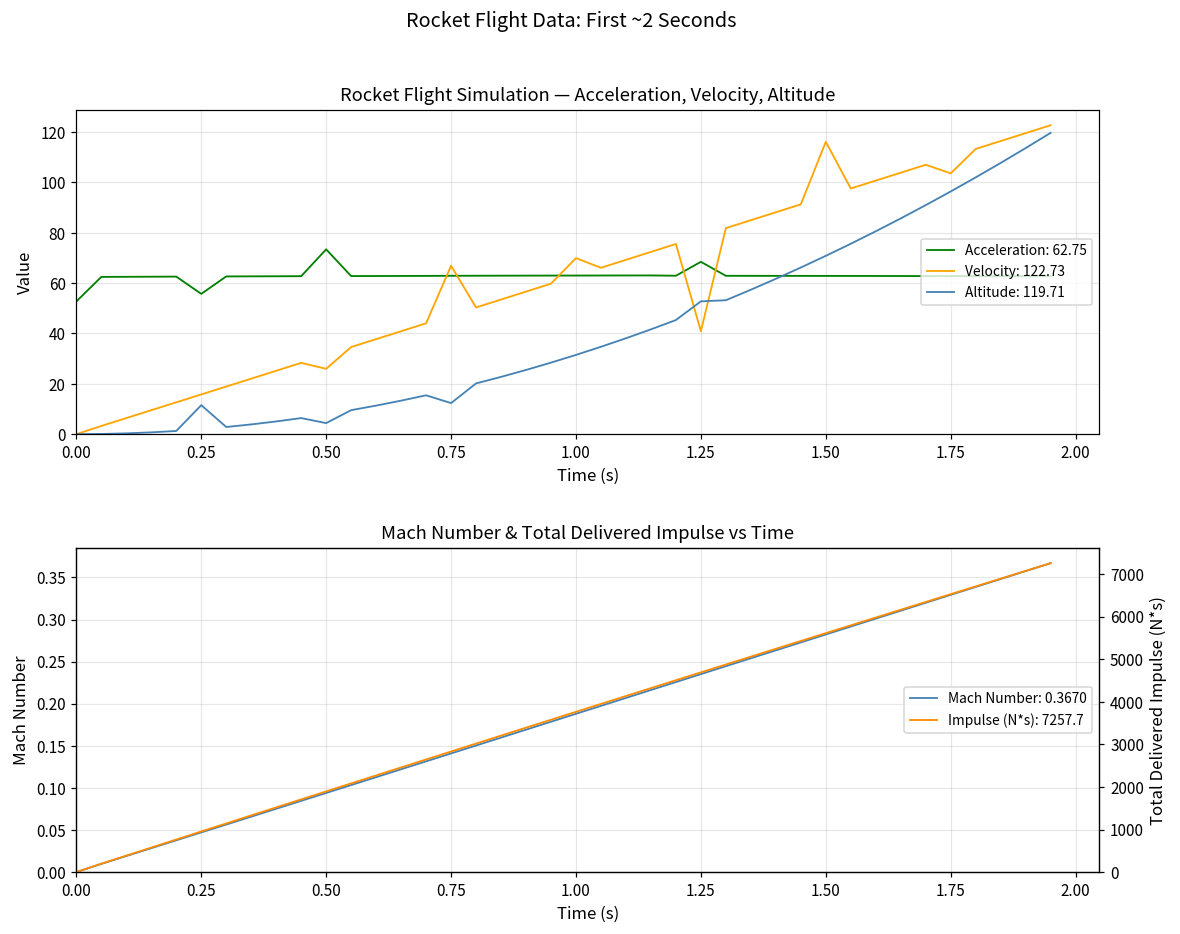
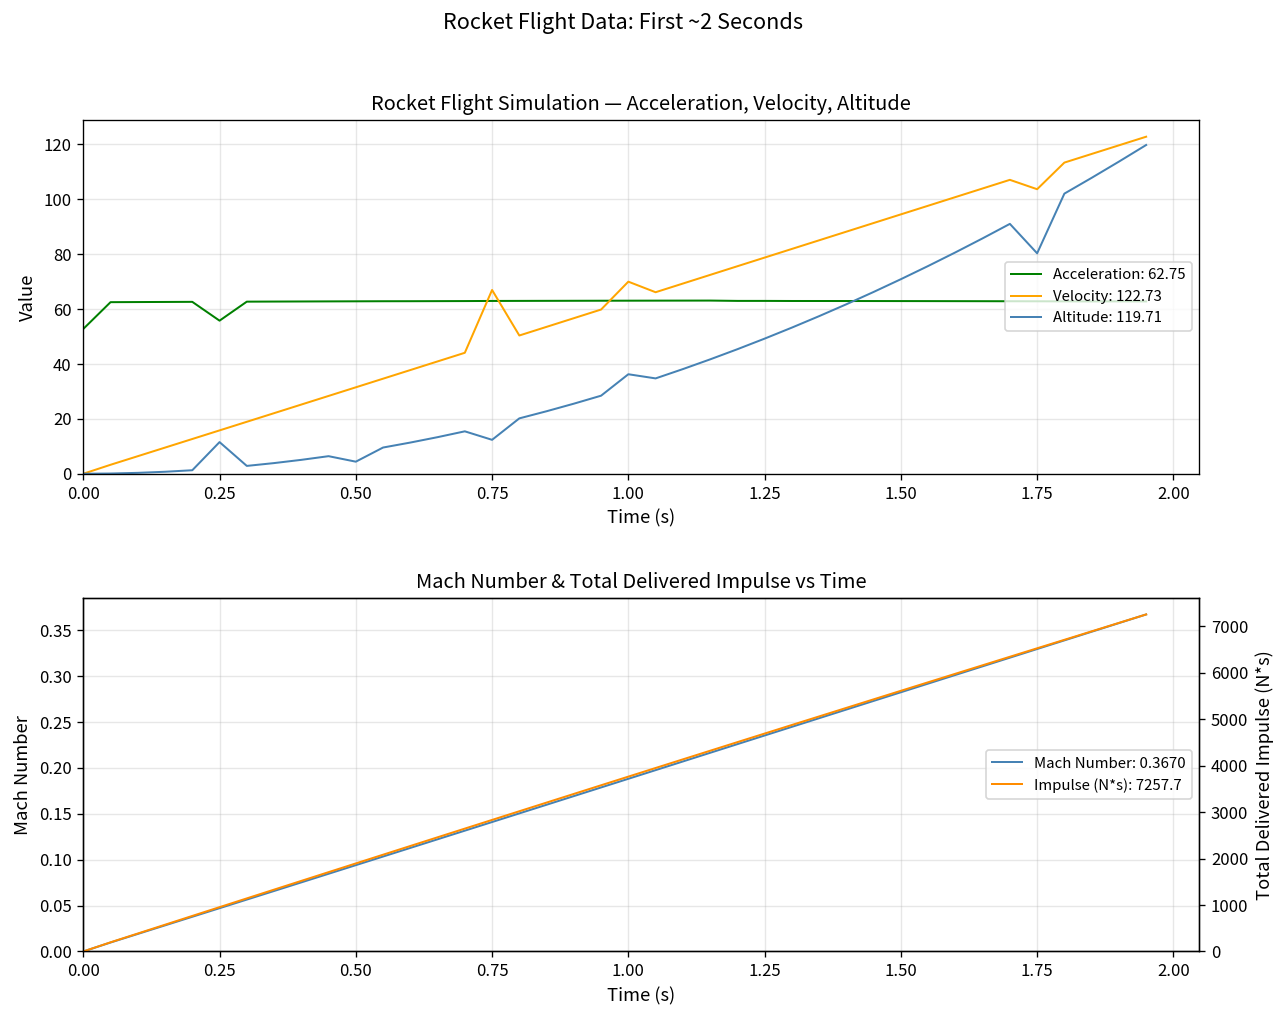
Rocket Flight Simulation — Acceleration, Velocity, Altitude, Acceleration: 62.75, 0.50: 73 -> 63
Rocket Flight Simulation — Acceleration, Velocity, Altitude, Velocity: 122.73, 0.50: 26 -> 31
Rocket Flight Simulation — Acceleration, Velocity, Altitude, Altitude: 119.71, 1.00: 31 -> 36
Rocket Flight Simulation — Acceleration, Velocity, Altitude, Acceleration: 62.75, 1.25: 68 -> 63
Rocket Flight Simulation — Acceleration, Velocity, Altitude, Velocity: 122.73, 1.25: 41 -> 79
Rocket Flight Simulation — Acceleration, Velocity, Altitude, Altitude: 119.71, 1.25: 53 -> 49
Rocket Flight Simulation — Acceleration, Velocity, Altitude, Velocity: 122.73, 1.50: 116 -> 94
Rocket Flight Simulation — Acceleration, Velocity, Altitude, Altitude: 119.71, 1.75: 96 -> 80
